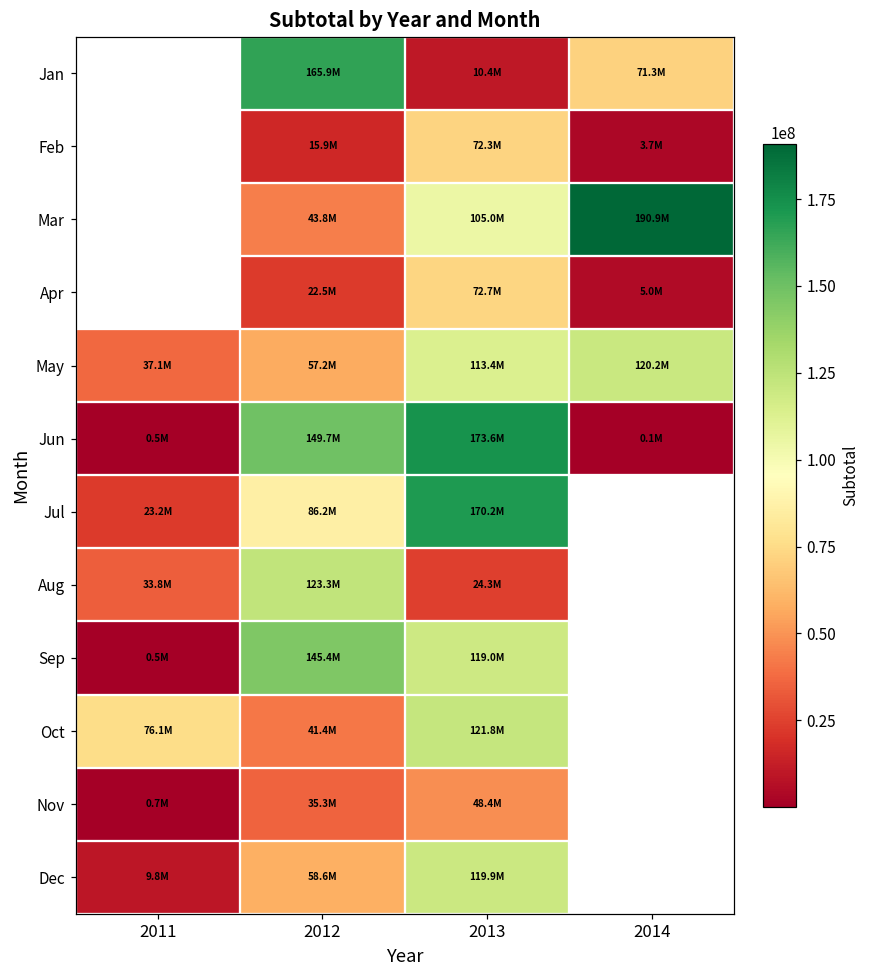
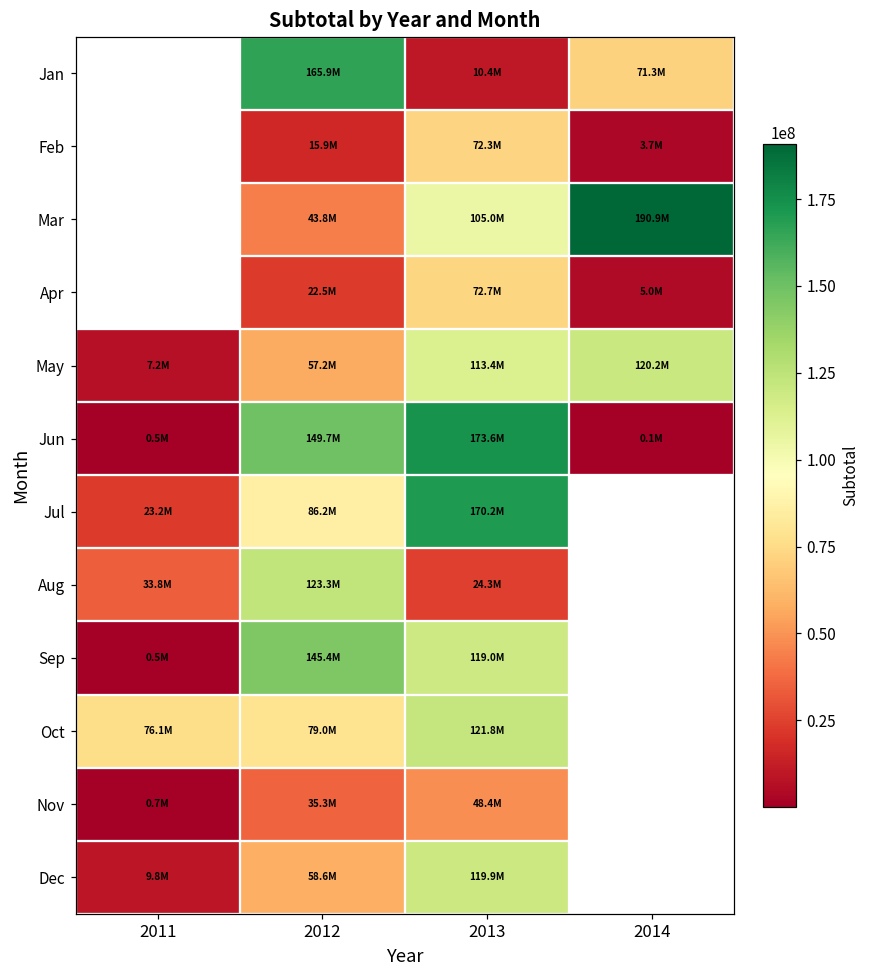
May, 2011: 37.1M -> 7.2M
Oct, 2012: 41.4M -> 79.0M
